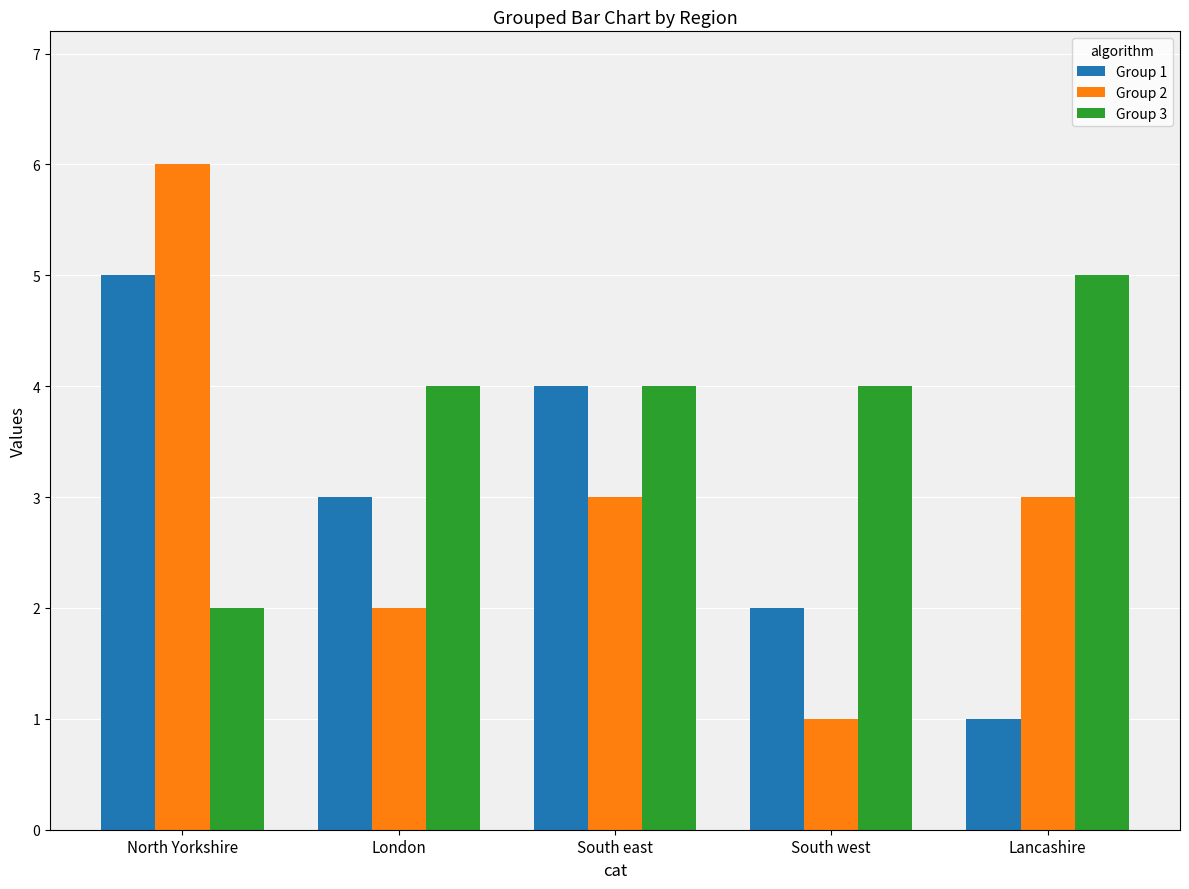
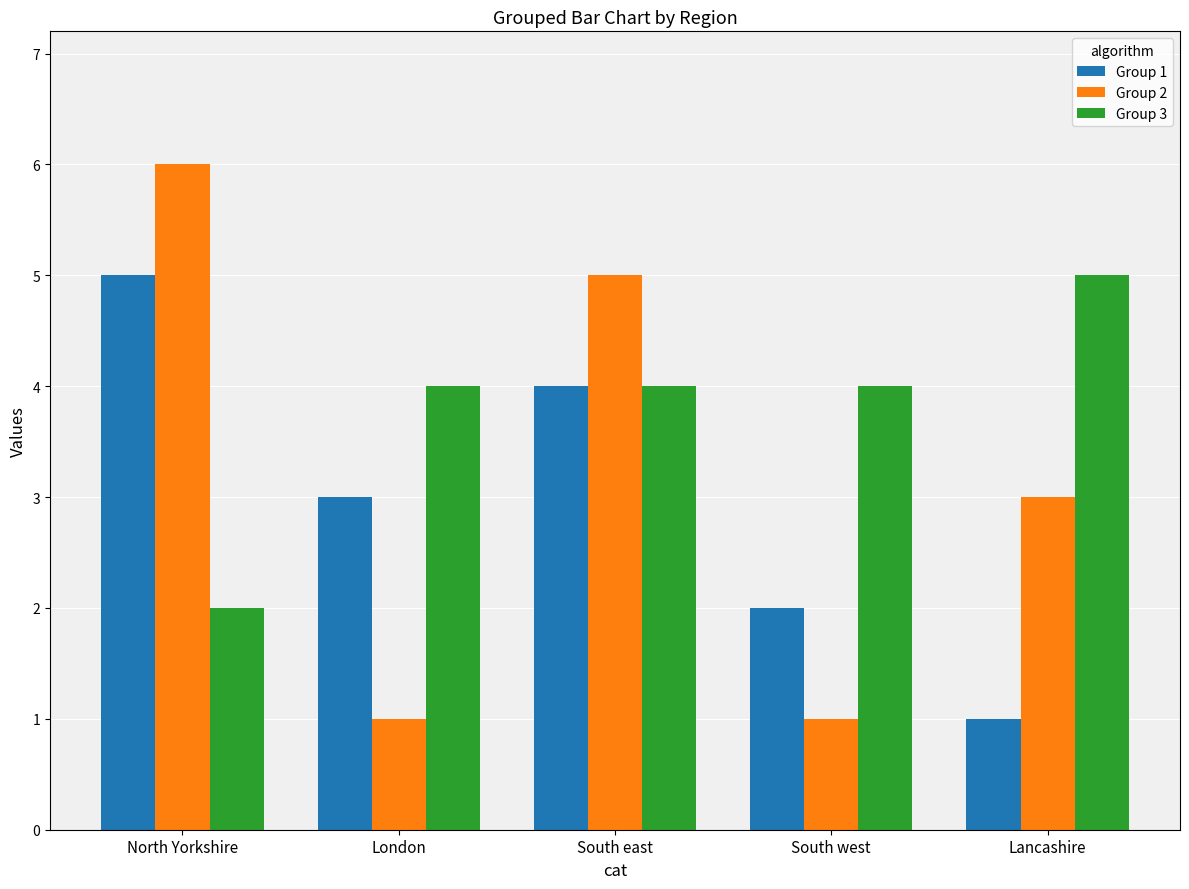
Group 2, London: 2 -> 1
Group 2, South east: 3 -> 5
